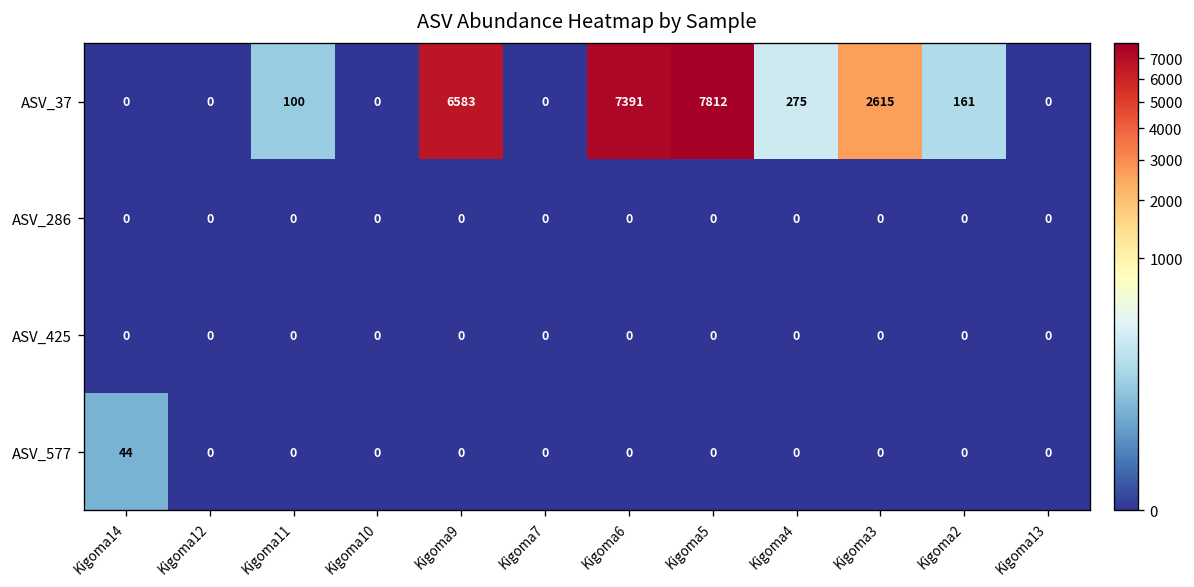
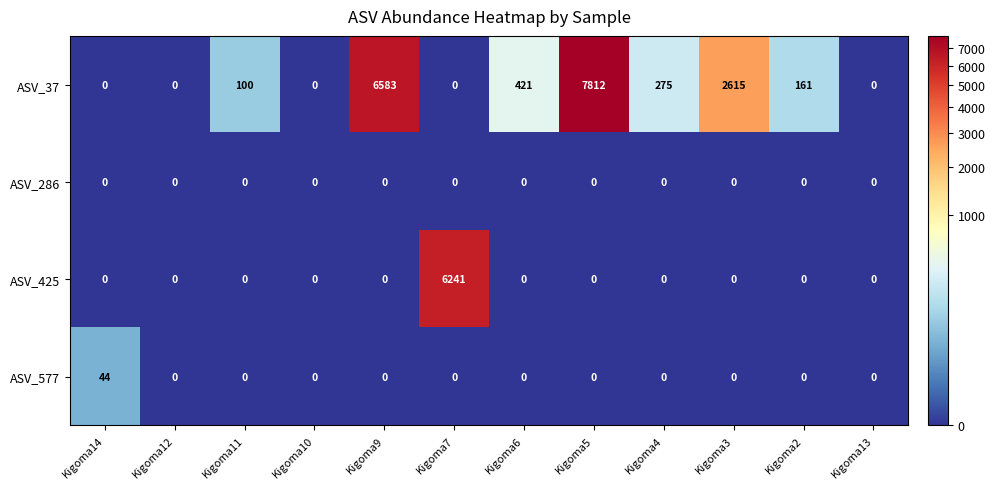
ASV_37, Kigoma6: 7391 -> 421
ASV_425, Kigoma7: 0 -> 6241
